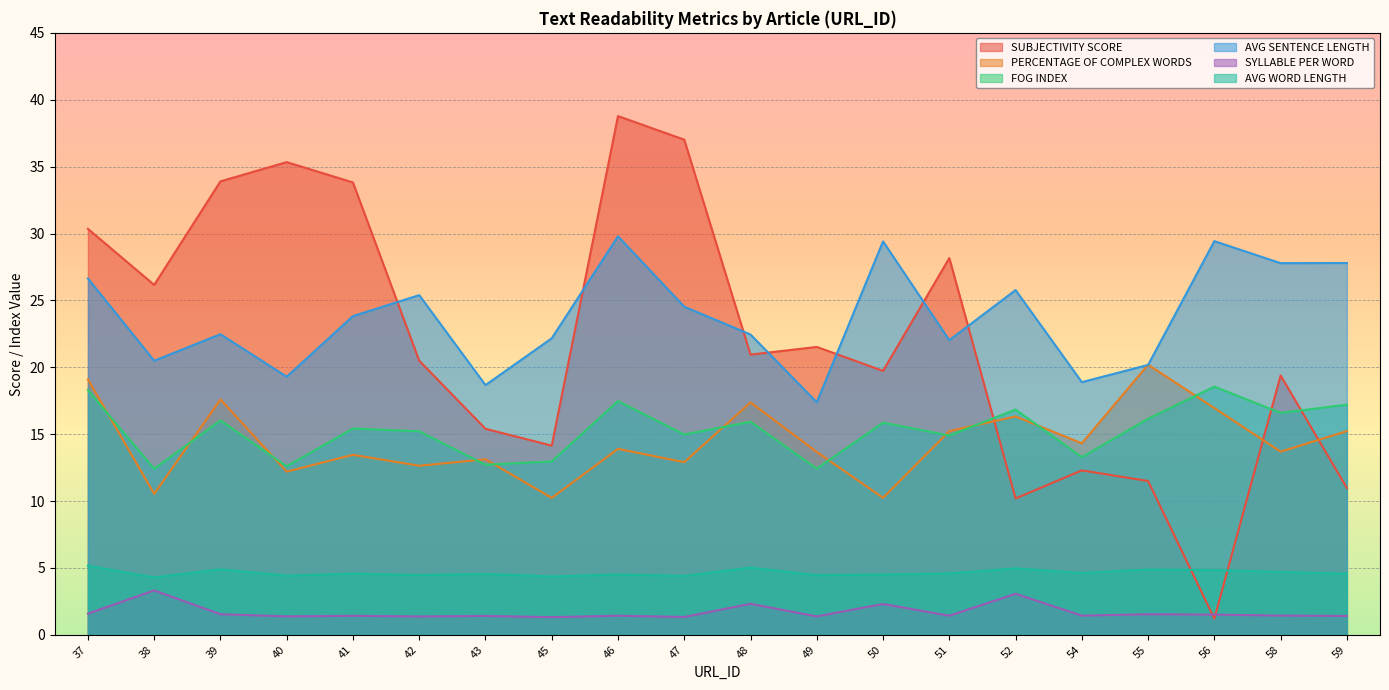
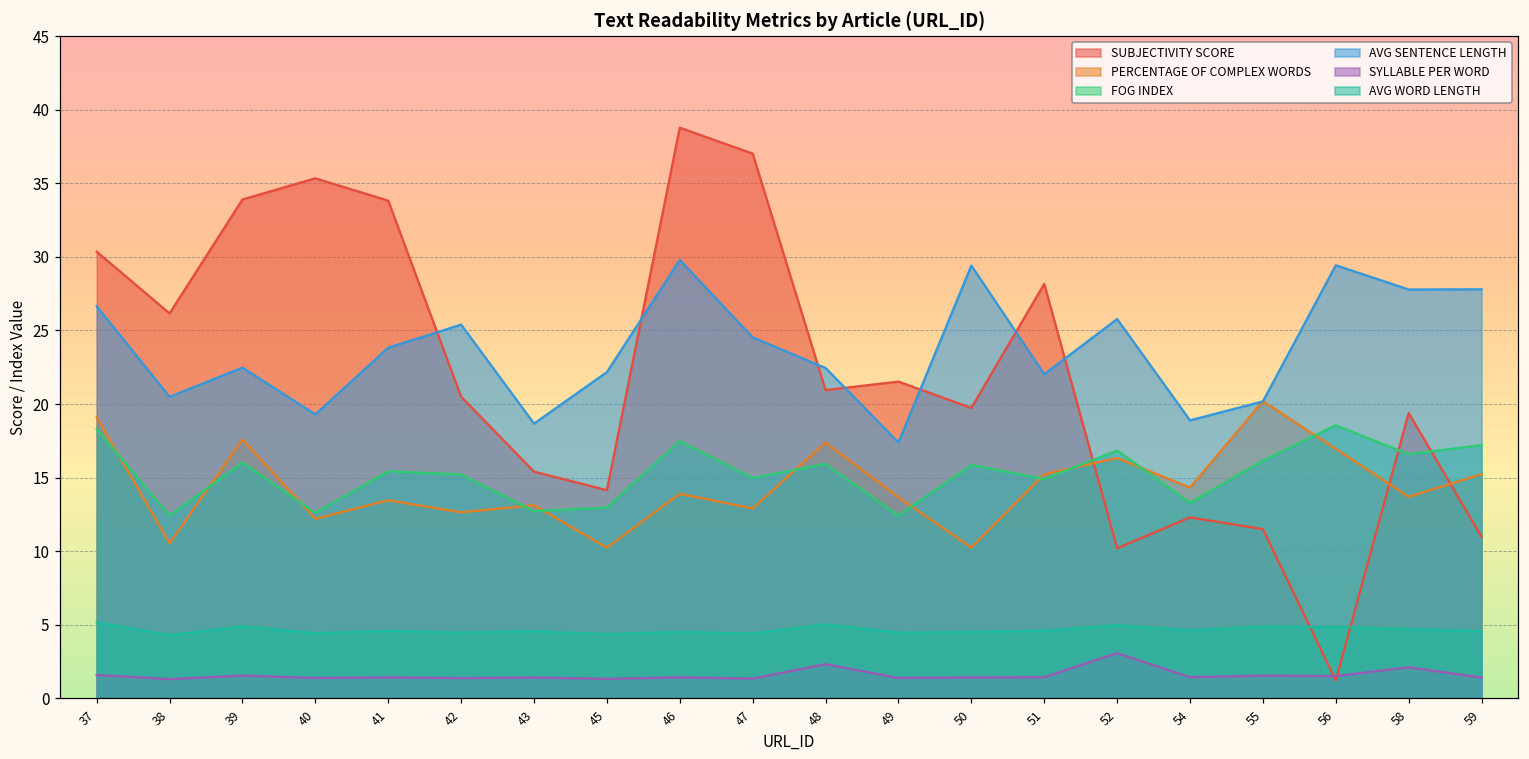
SYLLABLE PER WORD, 38: 3.3 -> 1.3
SYLLABLE PER WORD, 50: 2.3 -> 1.4
SYLLABLE PER WORD, 58: 1.4 -> 2.1
